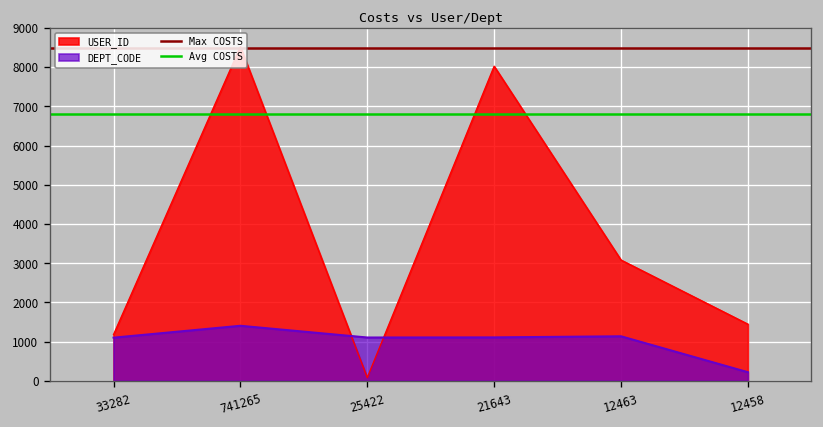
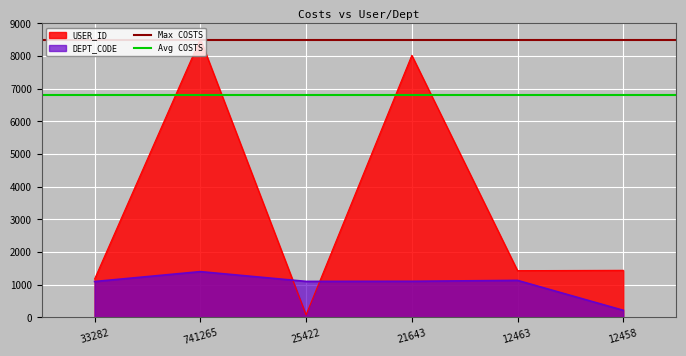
USER_ID, 12463: 3100 -> 1400
